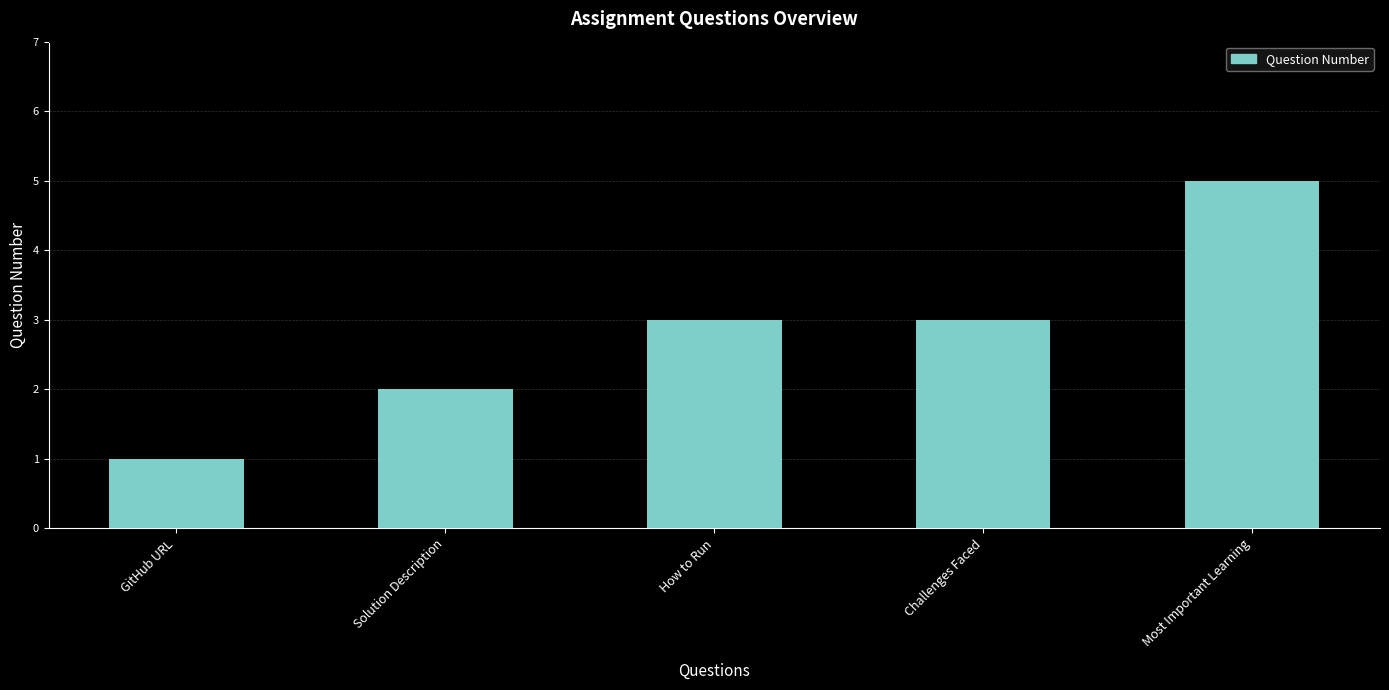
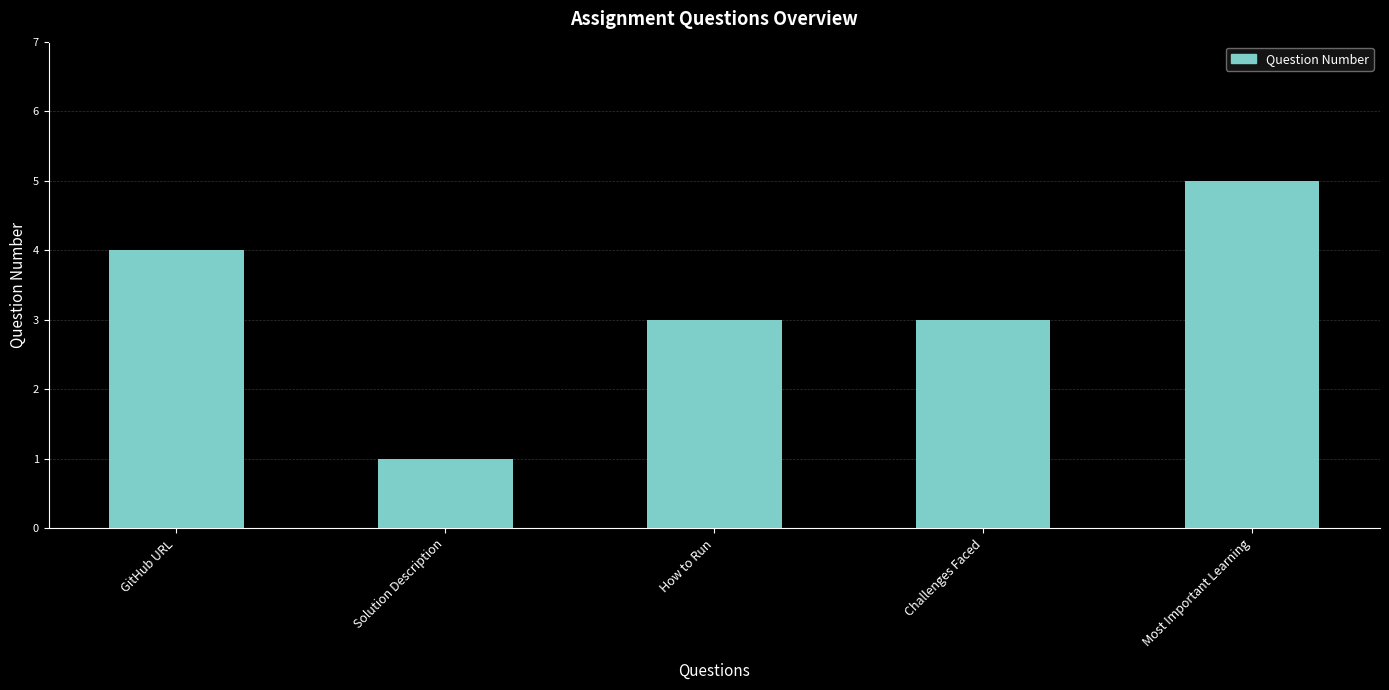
GitHub URL: 1 -> 4
Solution Description: 2 -> 1
